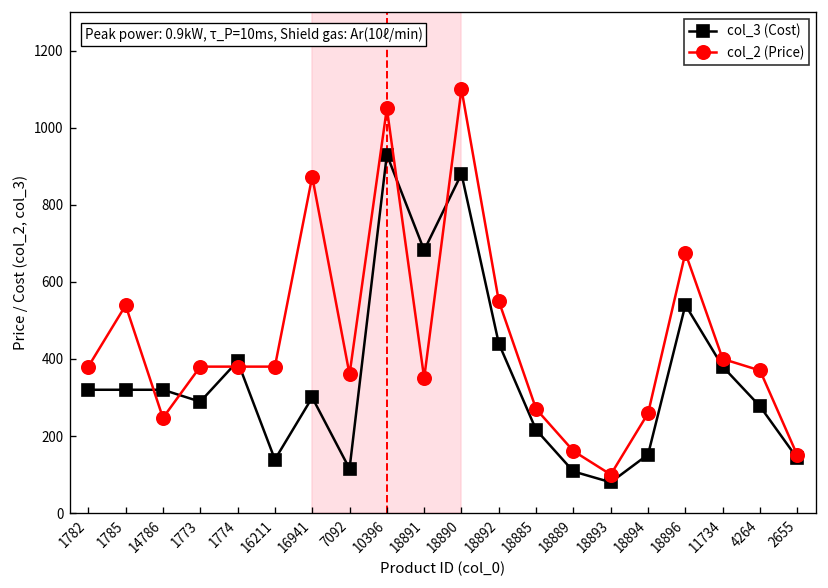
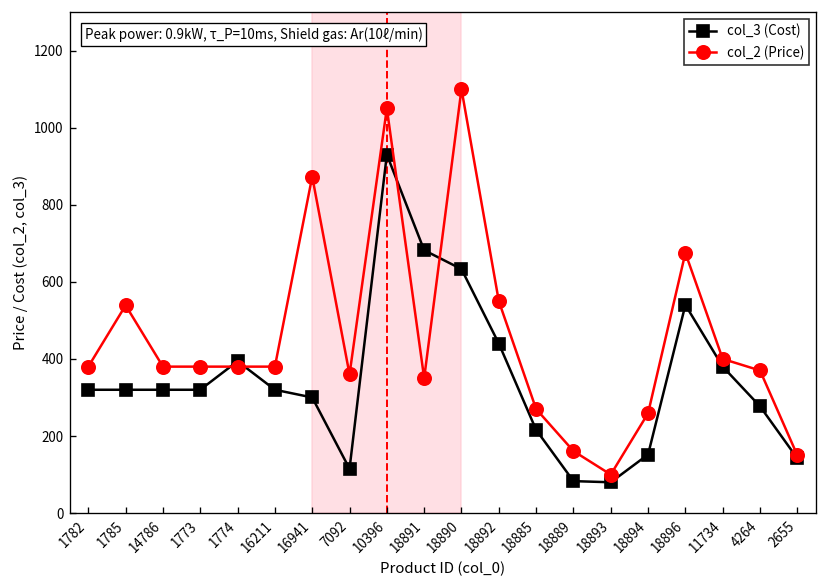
col_2 (Price), 14786: 250 -> 380
col_3 (Cost), 1773: 290 -> 320
col_3 (Cost), 16211: 140 -> 320
col_3 (Cost), 18890: 880 -> 630
col_3 (Cost), 18889: 110 -> 80
